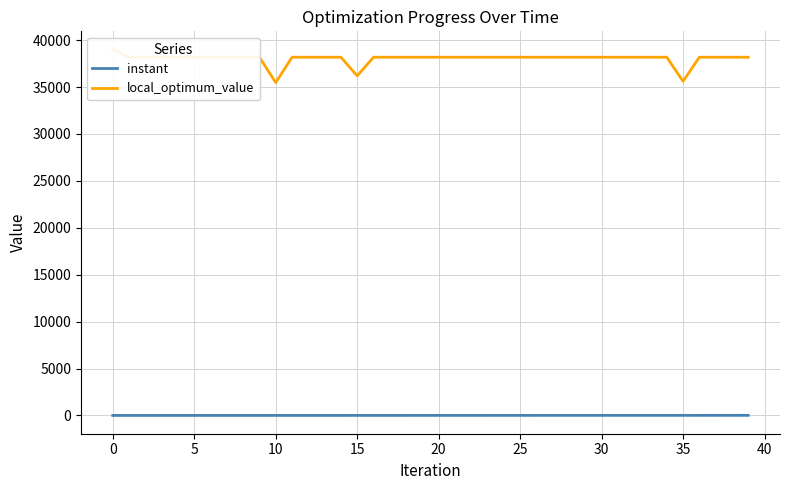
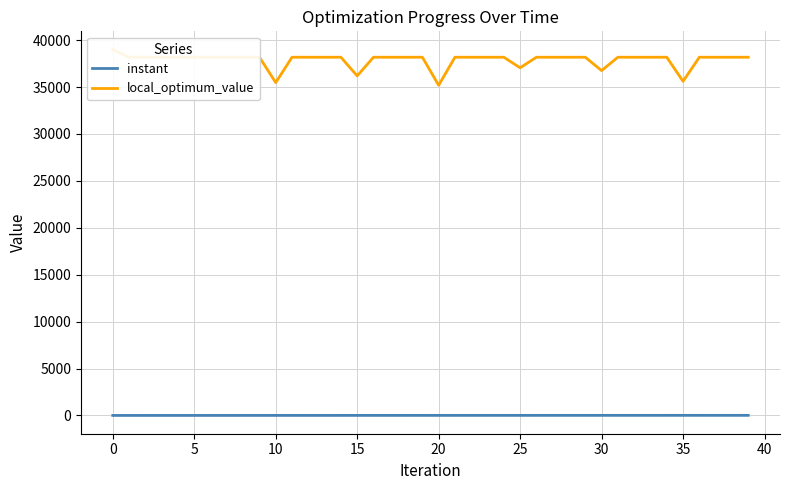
local_optimum_value, 20: 38000 -> 35000
local_optimum_value, 25: 38000 -> 37000
local_optimum_value, 30: 38000 -> 37000
